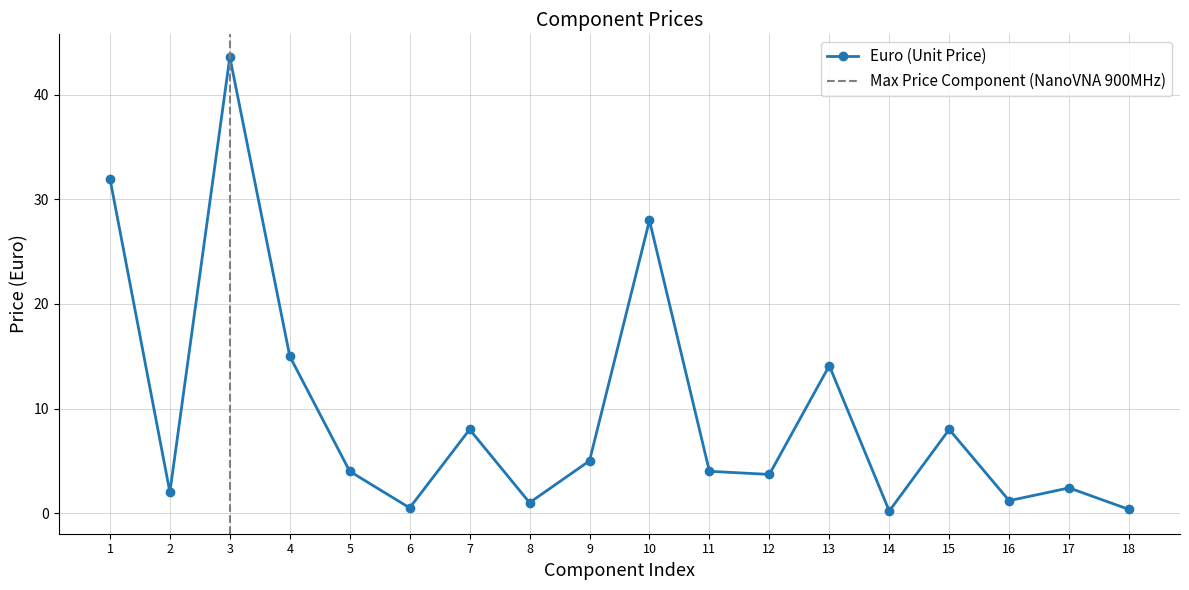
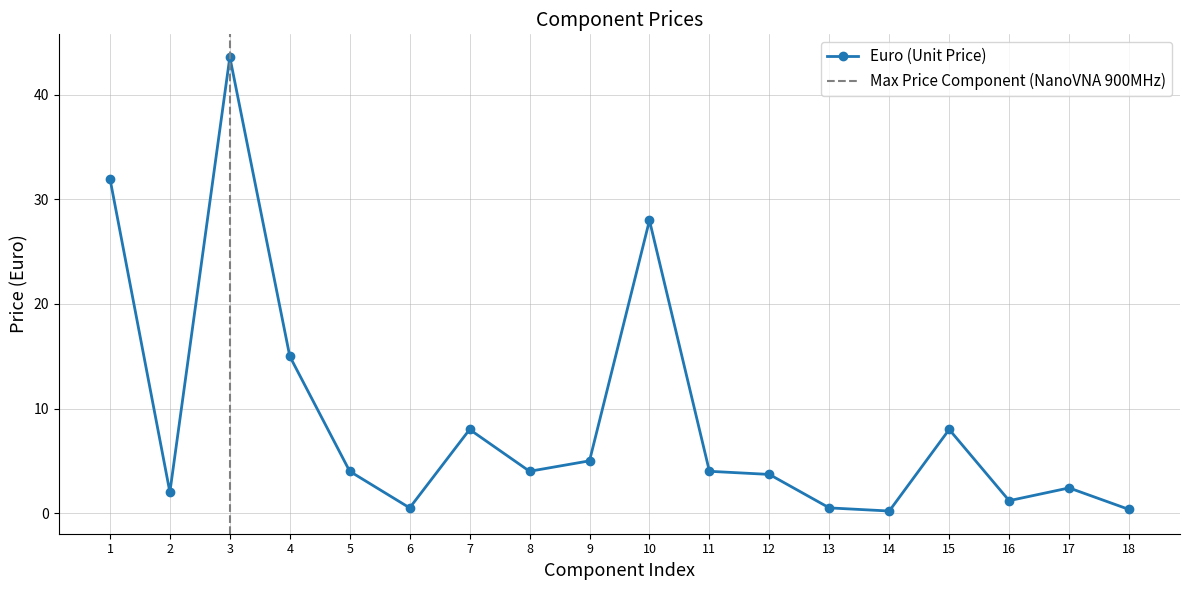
8: 1 -> 4
13: 14.1 -> 0.5
